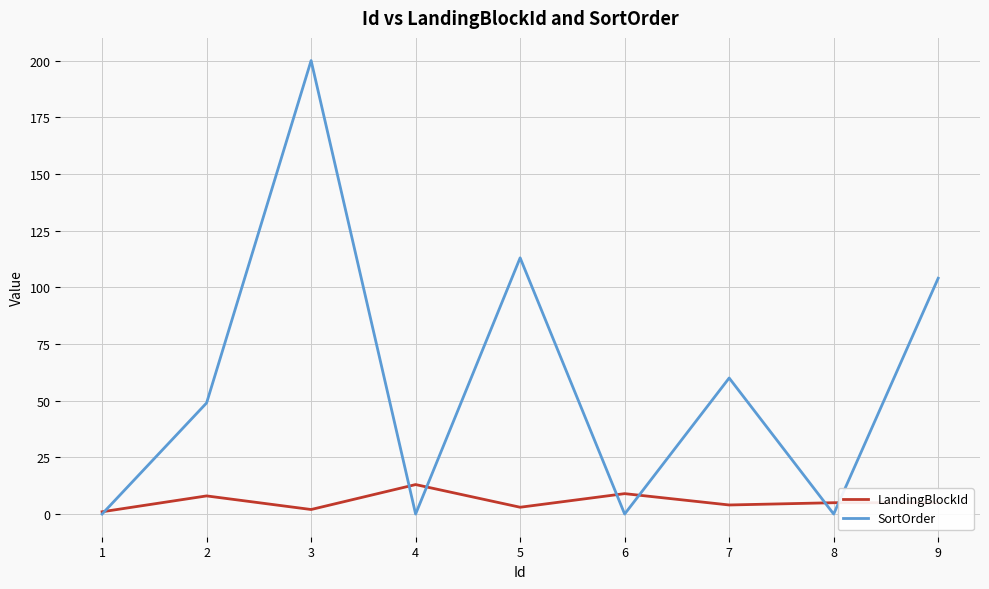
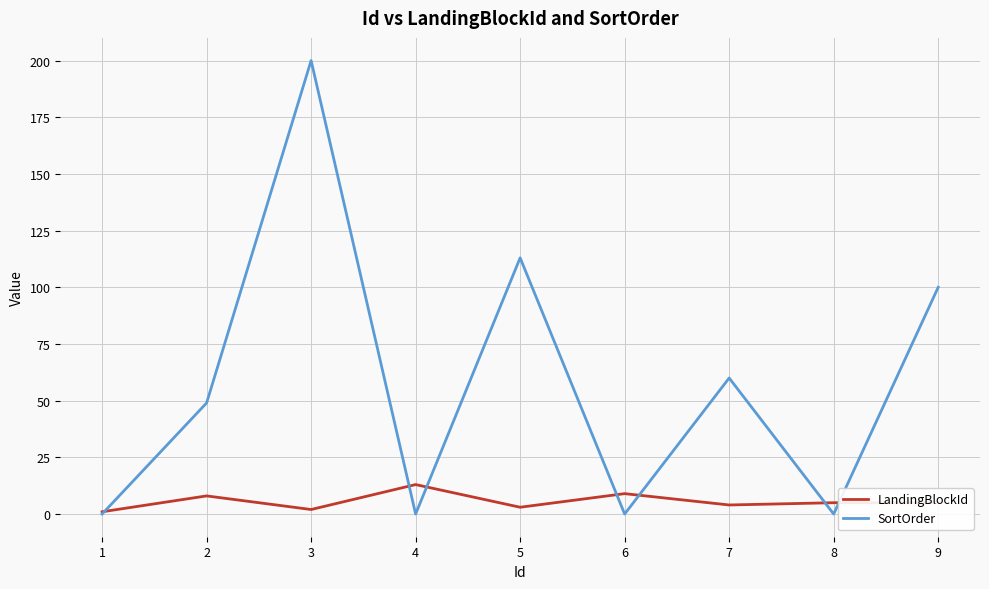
SortOrder, 9: 104 -> 100
